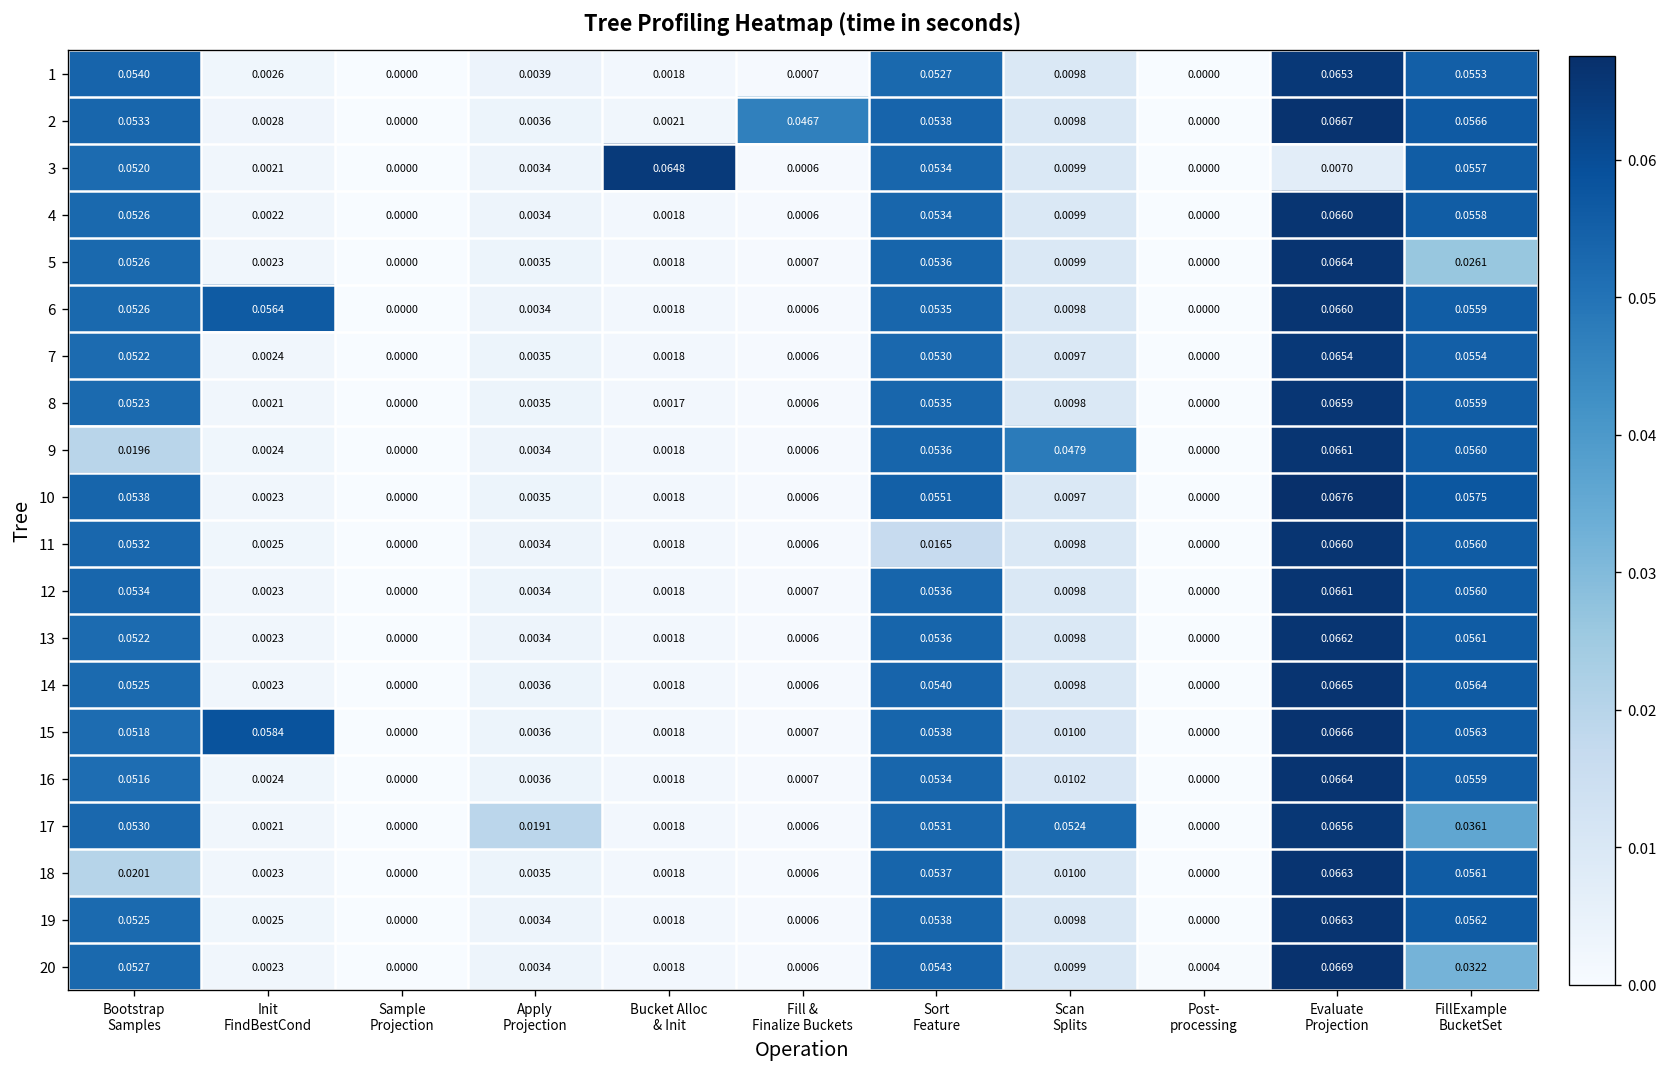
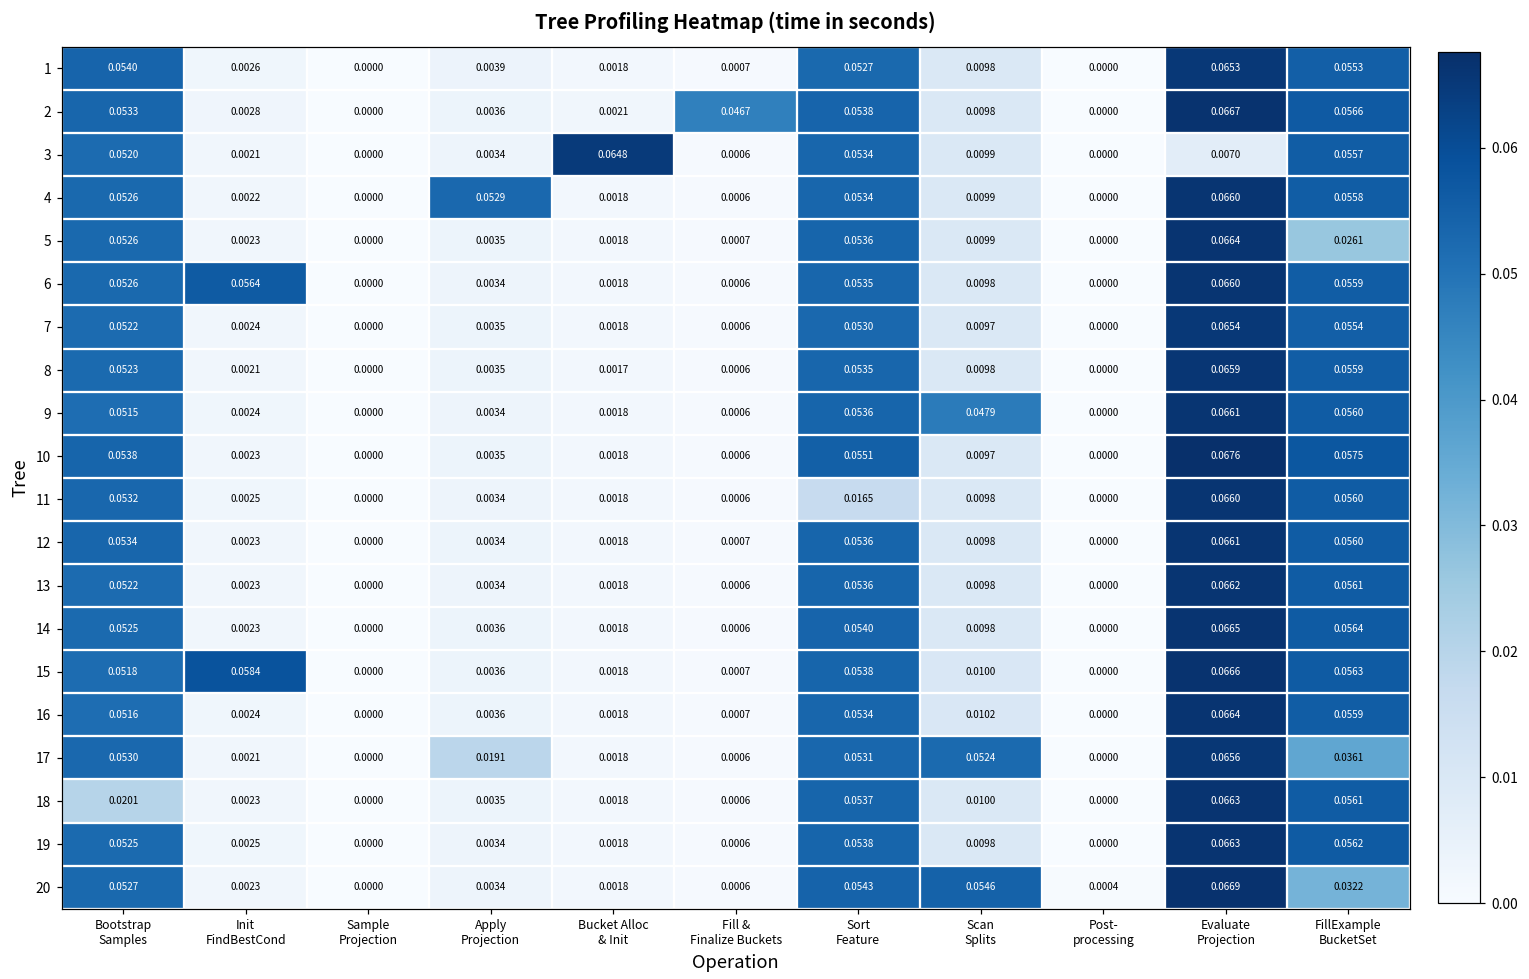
4, Apply Projection: 0.0034 -> 0.0529
9, Bootstrap Samples: 0.0196 -> 0.0515
20, Scan Splits: 0.0099 -> 0.0546
